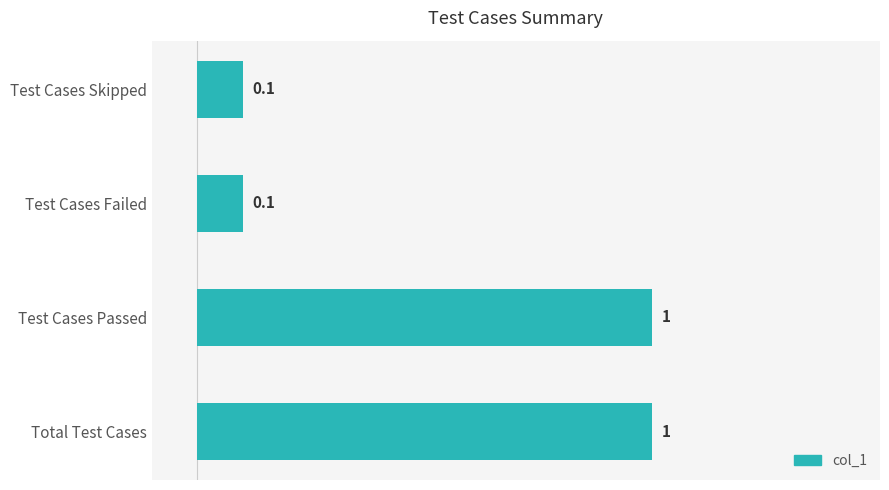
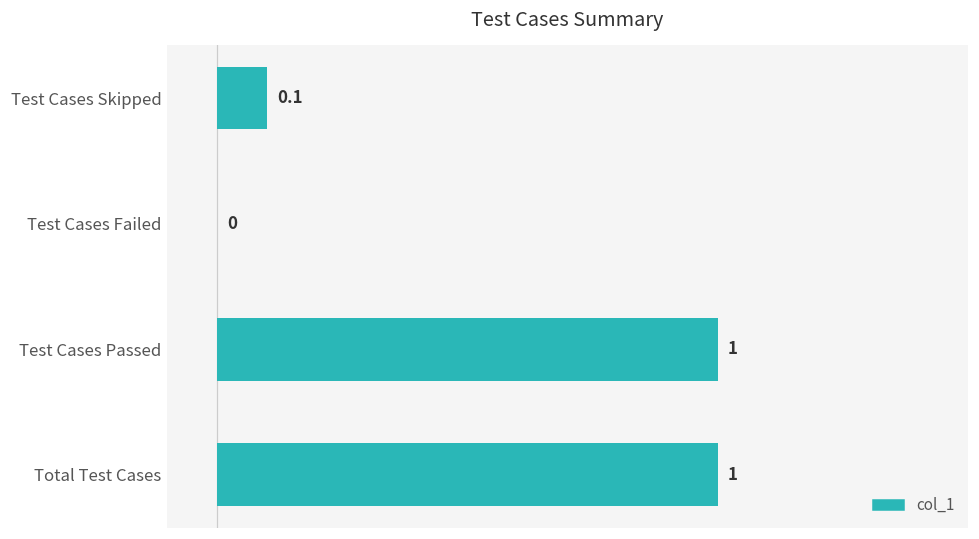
Test Cases Failed: 0.1 -> 0
